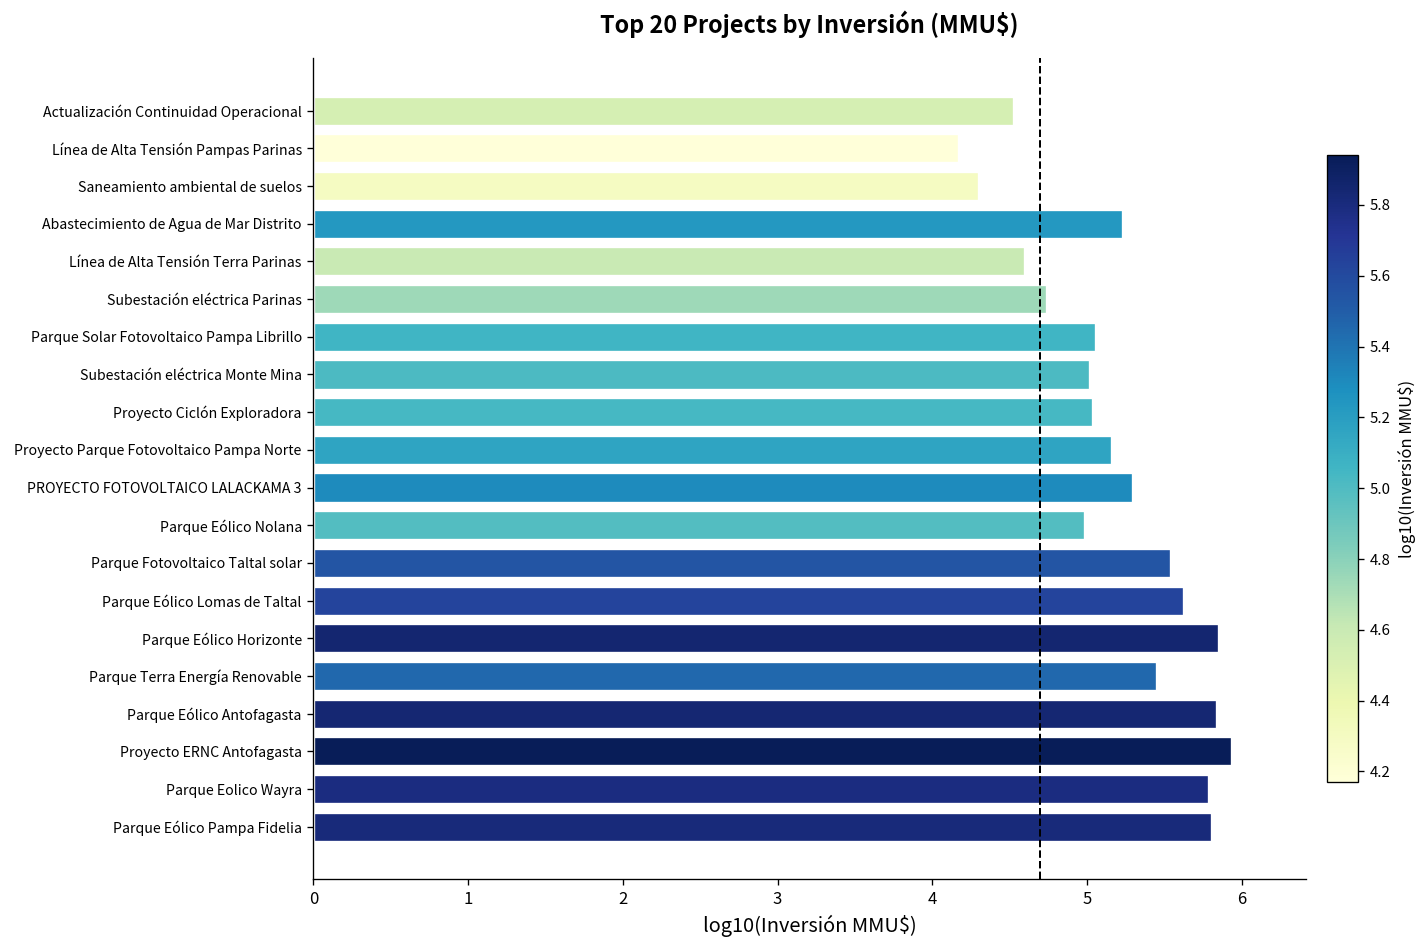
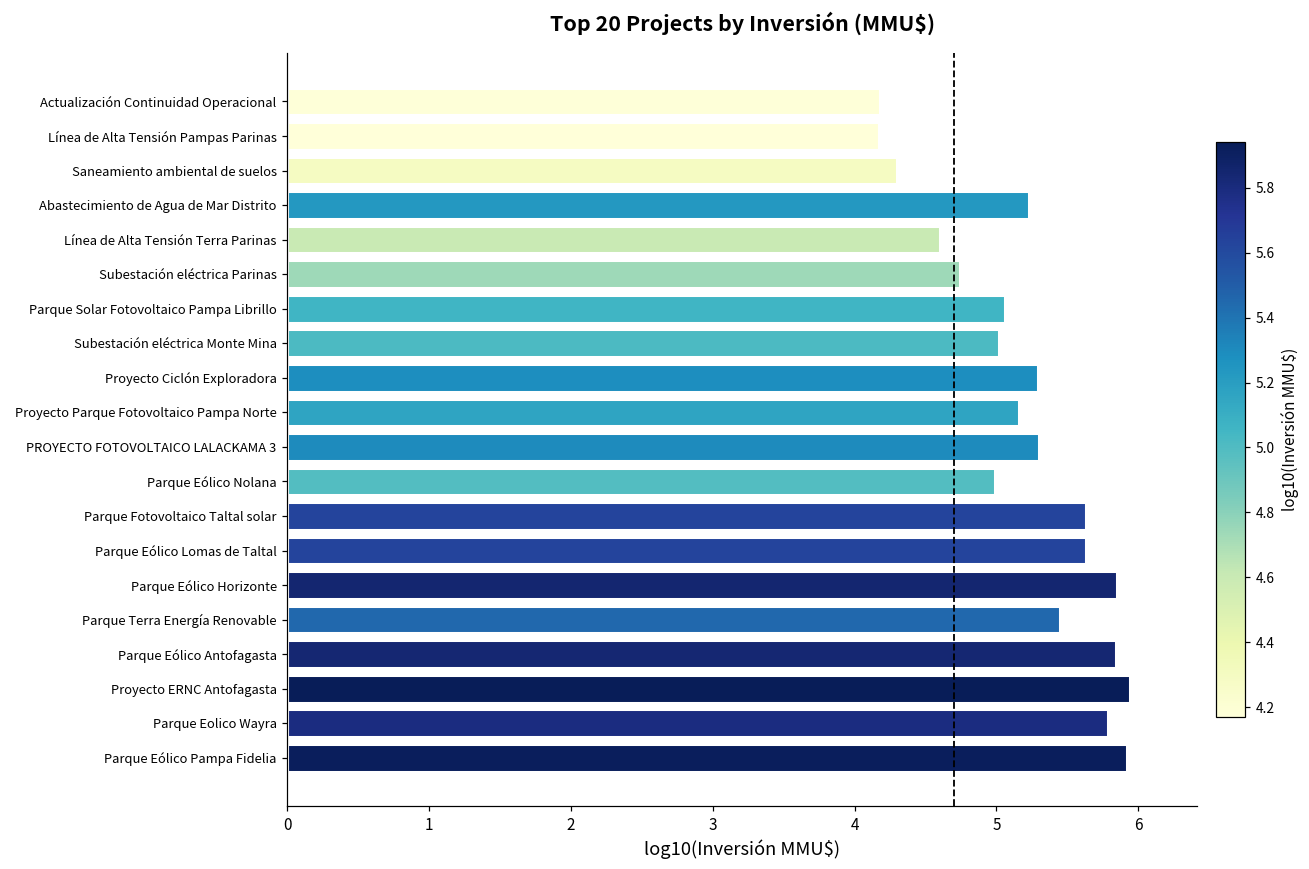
Actualización Continuidad Operacional: 4.53 -> 4.18
Proyecto Ciclón Exploradora: 5.04 -> 5.29
Parque Fotovoltaico Taltal solar: 5.54 -> 5.63
Parque Eólico Pampa Fidelia: 5.81 -> 5.92
